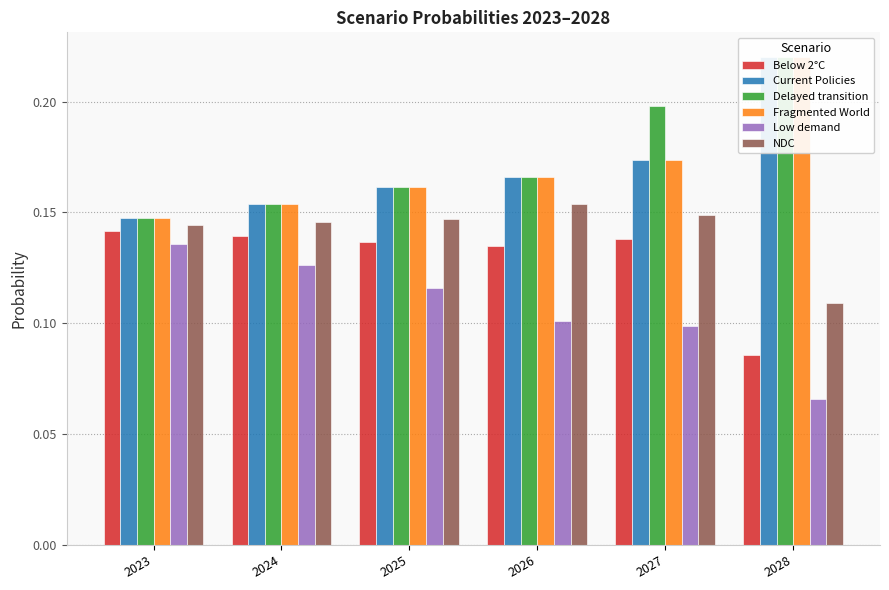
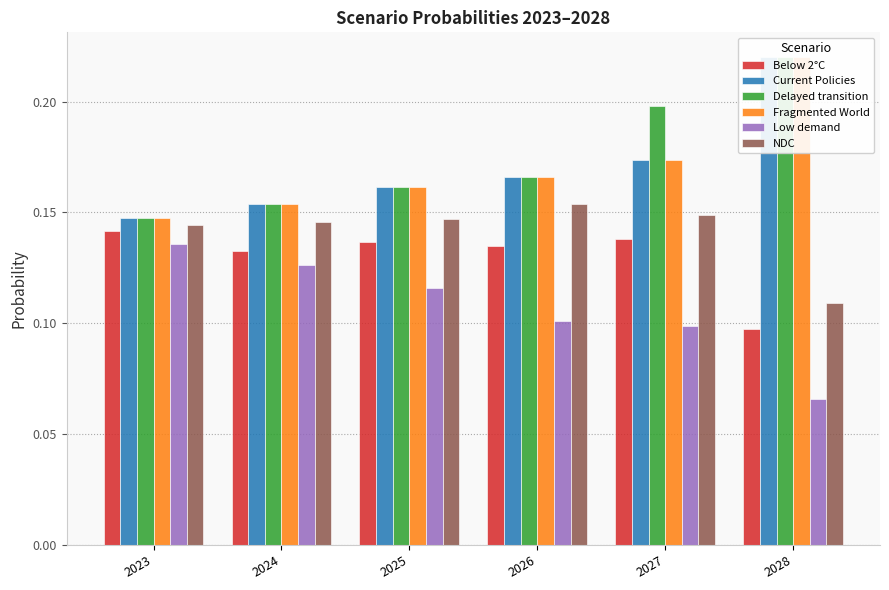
Below 2°C, 2024: 0.139 -> 0.133
Below 2°C, 2028: 0.086 -> 0.097
